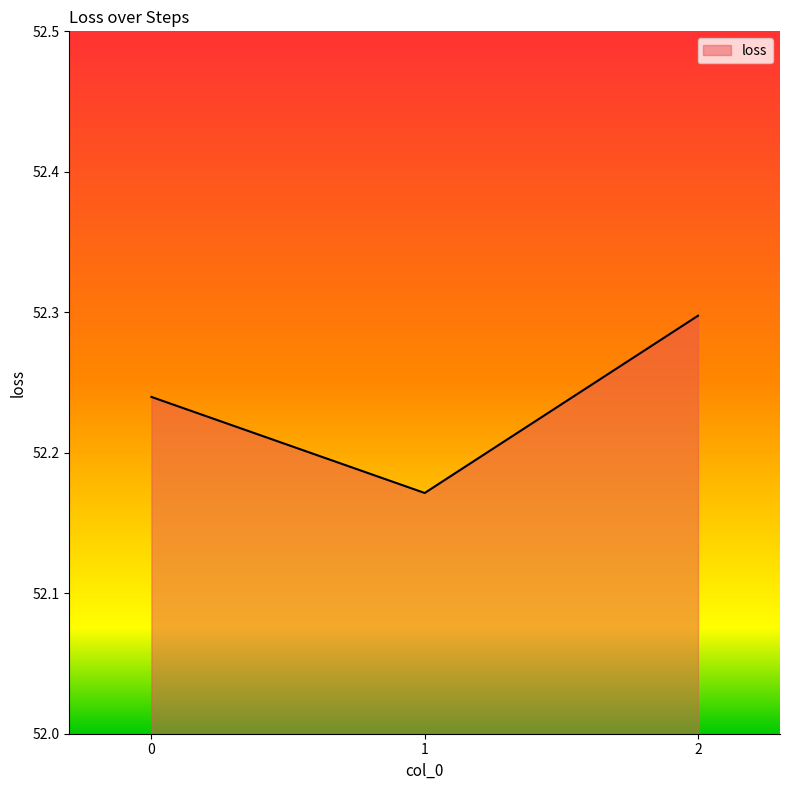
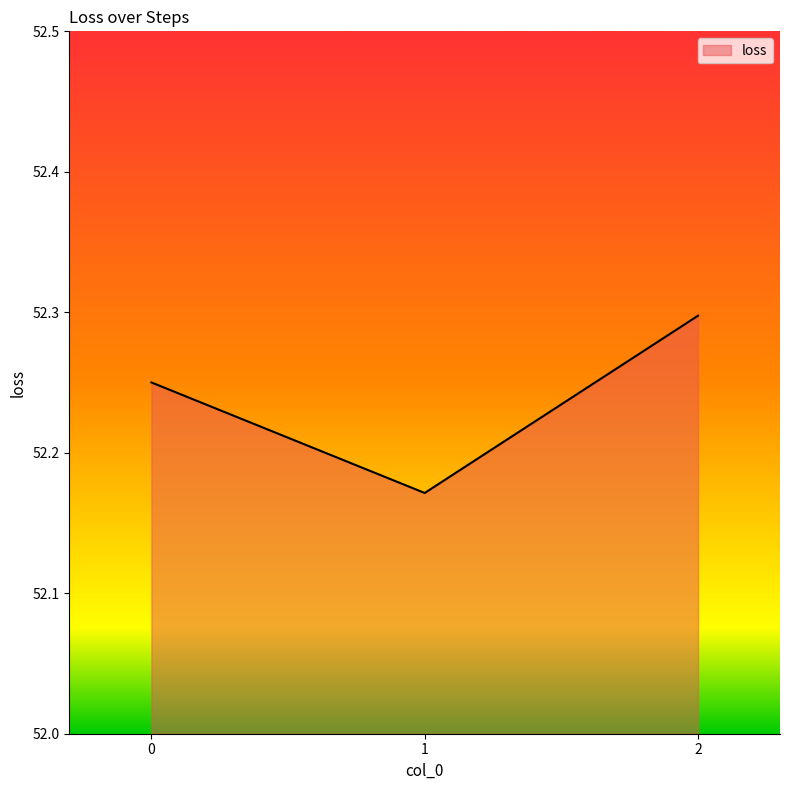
0: 52.240 -> 52.250
